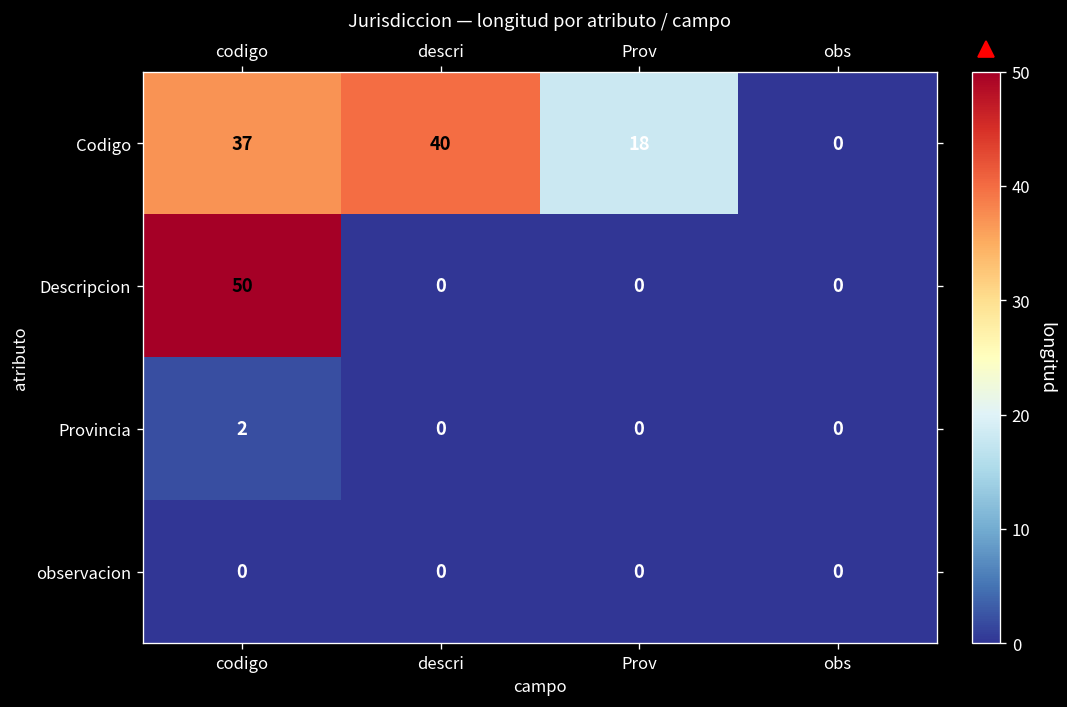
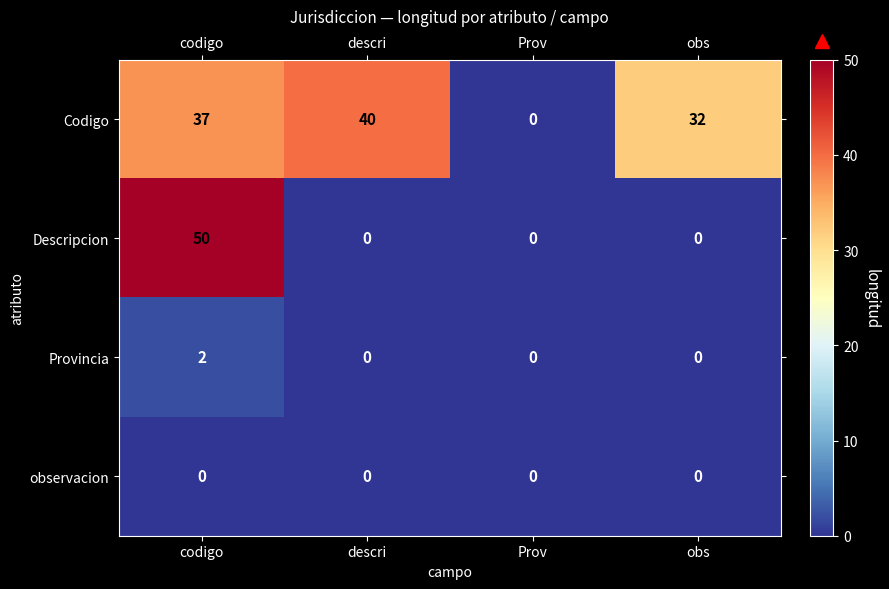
Codigo, Prov: 18 -> 0
Codigo, obs: 0 -> 32
